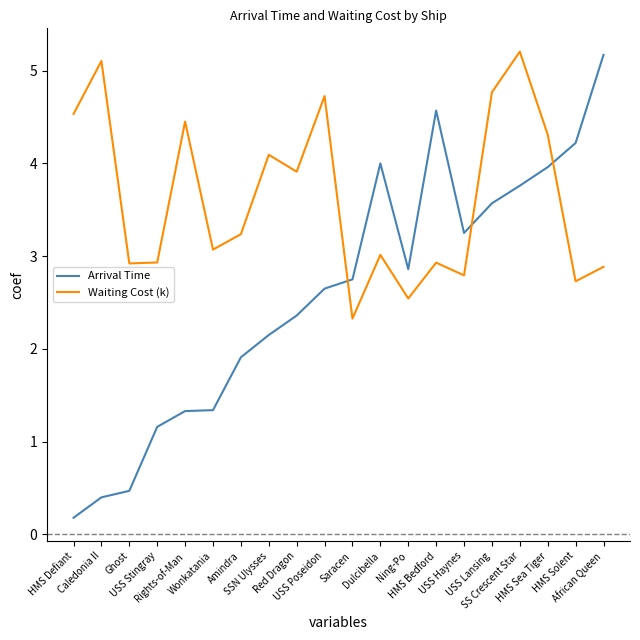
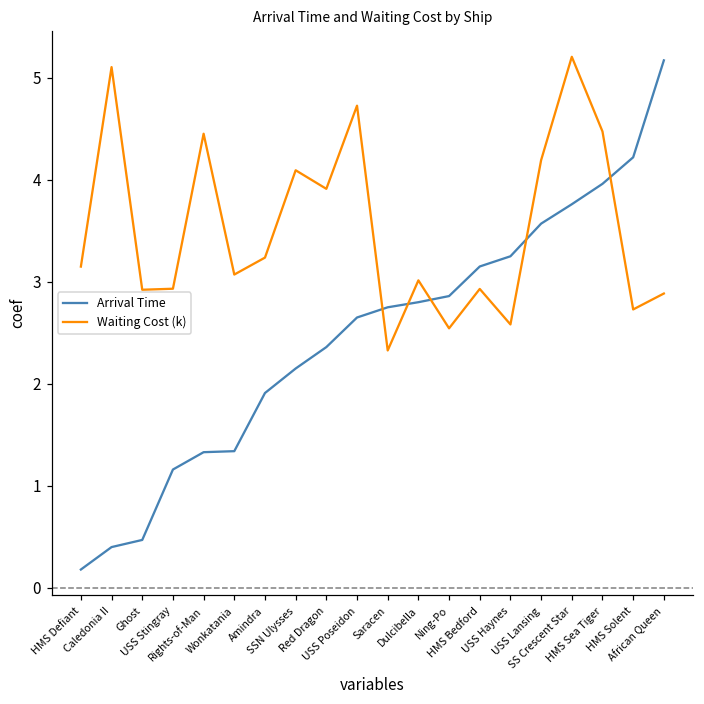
Waiting Cost (k), HMS Defiant: 4.5 -> 3.1
Arrival Time, Dulcibella: 4.0 -> 2.8
Arrival Time, HMS Bedford: 4.6 -> 3.2
Waiting Cost (k), USS Haynes: 2.8 -> 2.6
Waiting Cost (k), USS Lansing: 4.8 -> 4.2
Waiting Cost (k), HMS Sea Tiger: 4.3 -> 4.5
